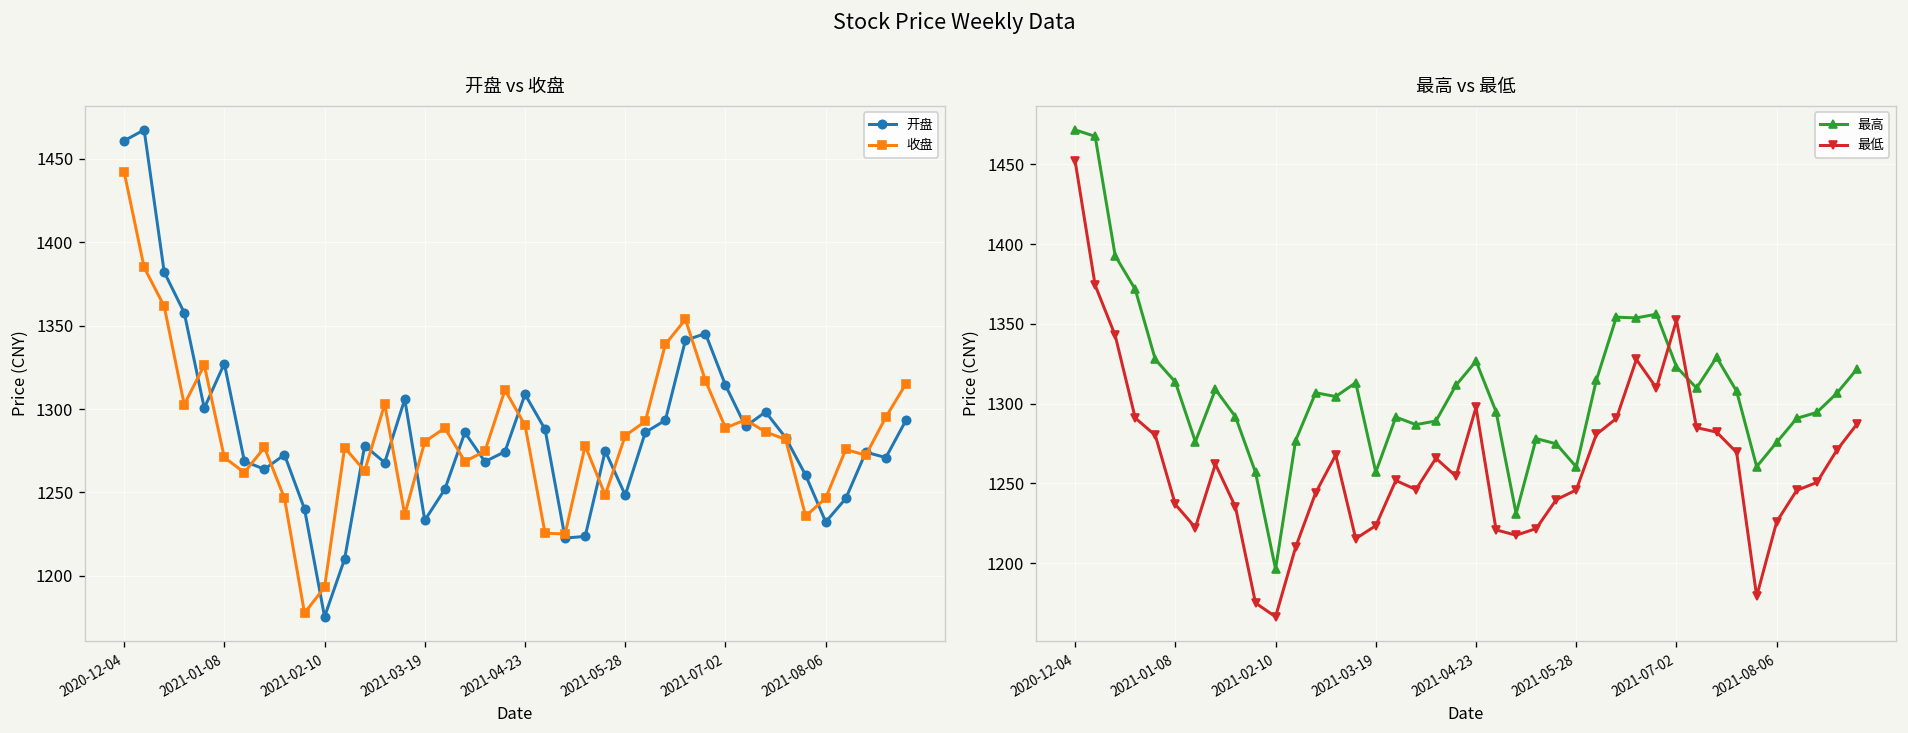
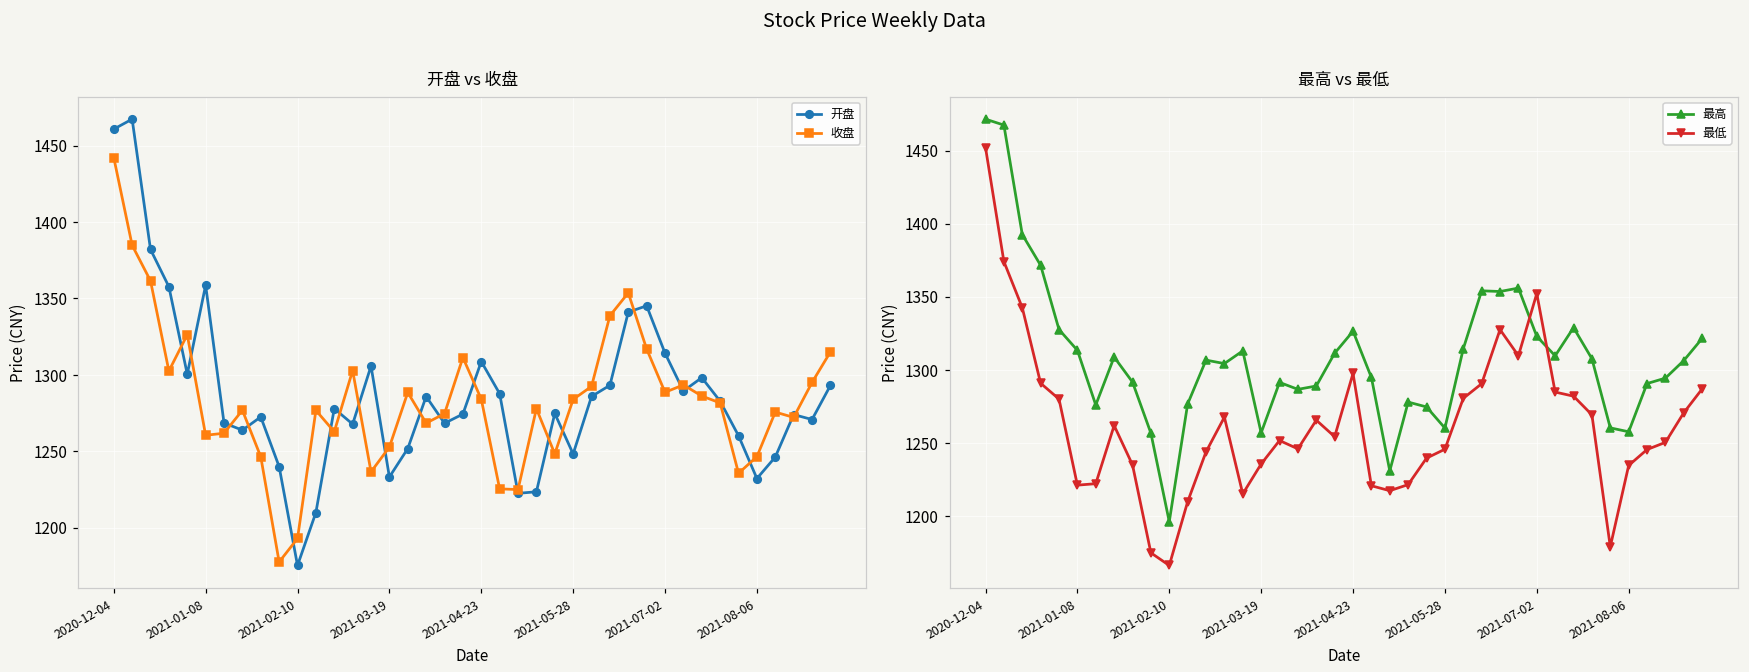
开盘 vs 收盘, 开盘, 2021-01-08: 1327 -> 1359
开盘 vs 收盘, 收盘, 2021-01-08: 1271 -> 1261
开盘 vs 收盘, 收盘, 2021-03-19: 1280 -> 1253
开盘 vs 收盘, 收盘, 2021-04-23: 1290 -> 1284
最高 vs 最低, 最低, 2021-01-08: 1237 -> 1221
最高 vs 最低, 最低, 2021-03-19: 1224 -> 1236
最高 vs 最低, 最高, 2021-08-06: 1276 -> 1258
最高 vs 最低, 最低, 2021-08-06: 1226 -> 1235
